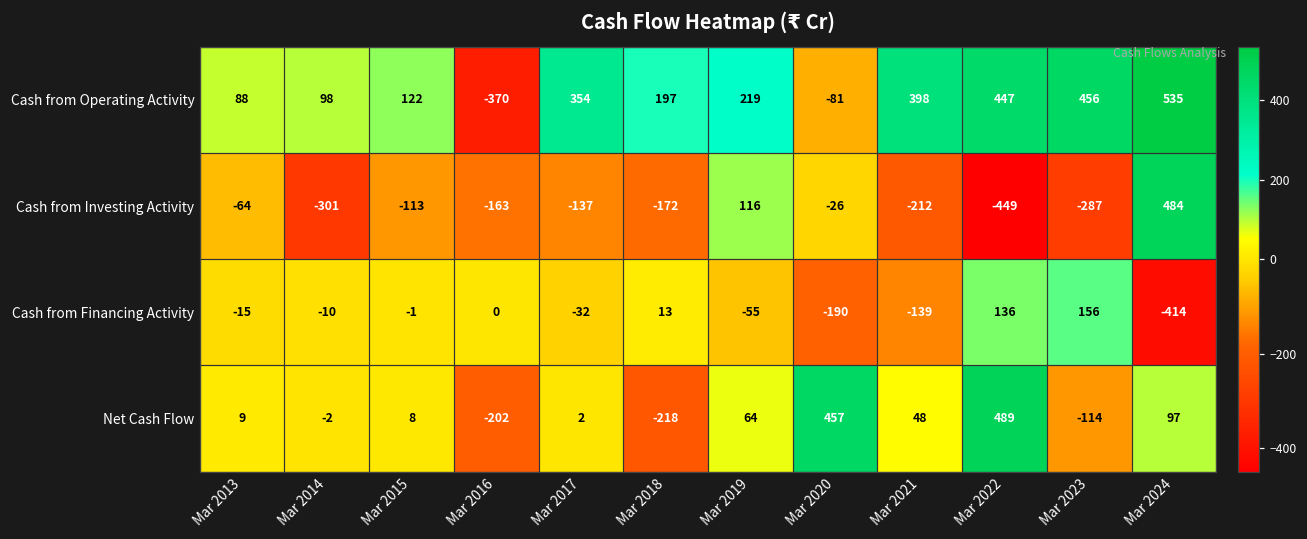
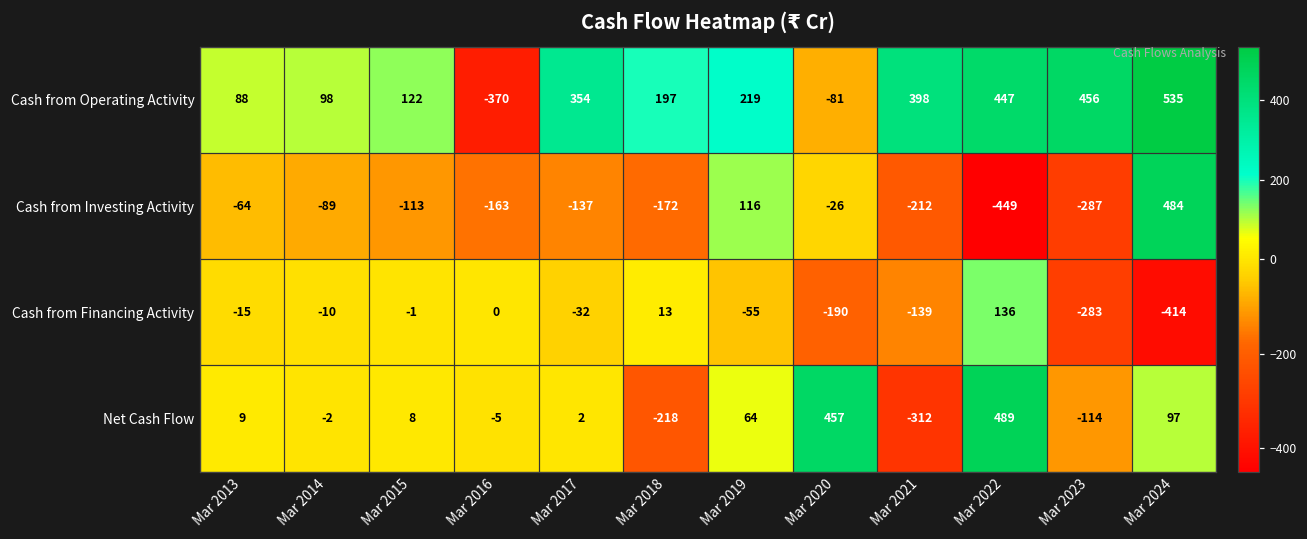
Cash from Investing Activity, Mar 2014: -301 -> -89
Cash from Financing Activity, Mar 2023: 156 -> -283
Net Cash Flow, Mar 2016: -202 -> -5
Net Cash Flow, Mar 2021: 48 -> -312
